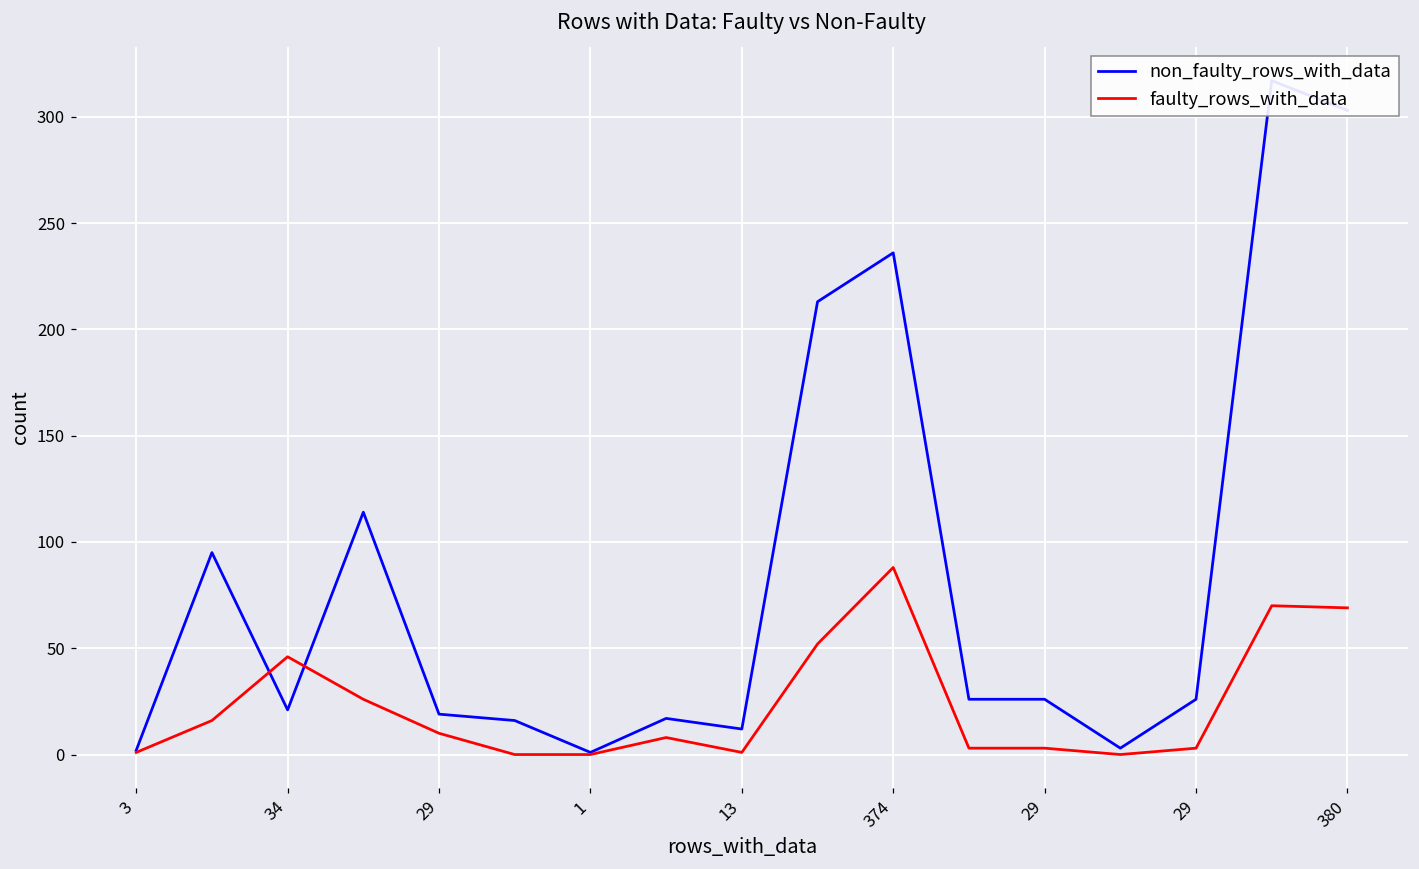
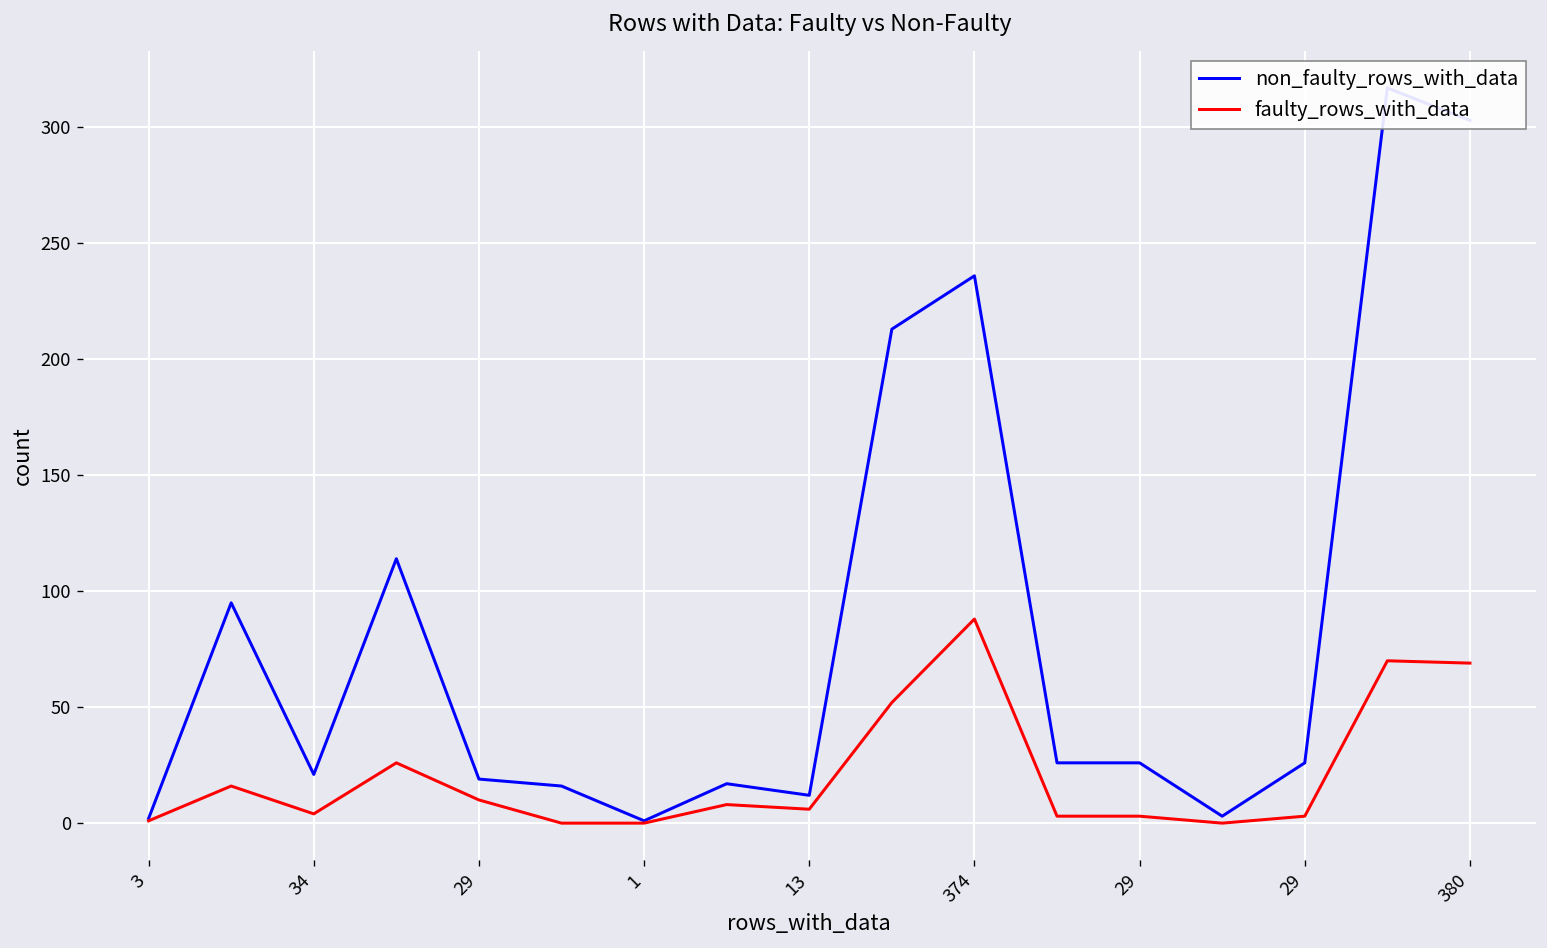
faulty_rows_with_data, 34: 46 -> 4
faulty_rows_with_data, 13: 1 -> 6
